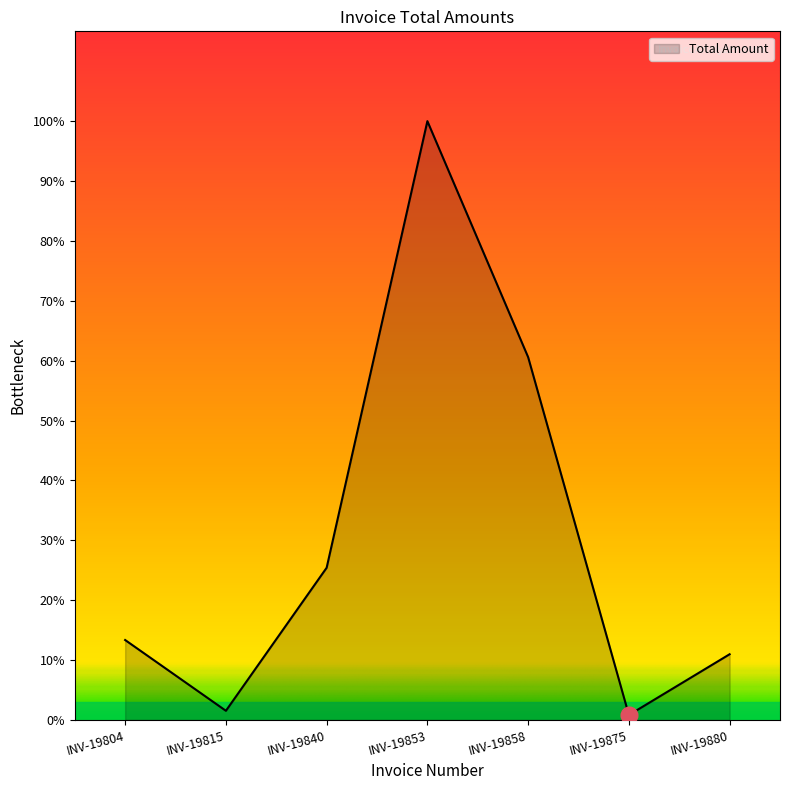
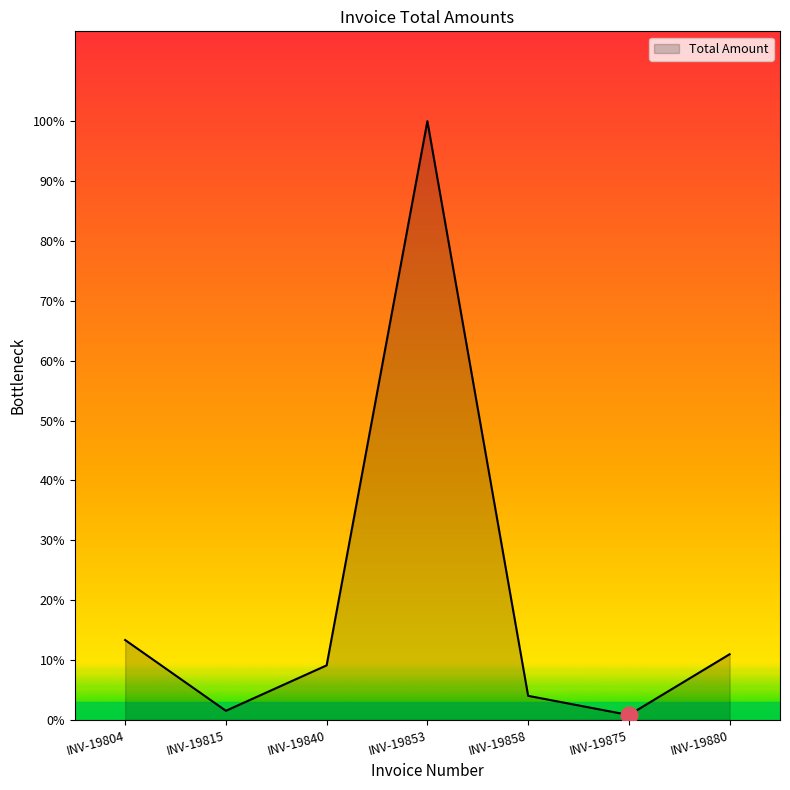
Total Amount, INV-19840: 25% -> 9%
Total Amount, INV-19858: 61% -> 4%
